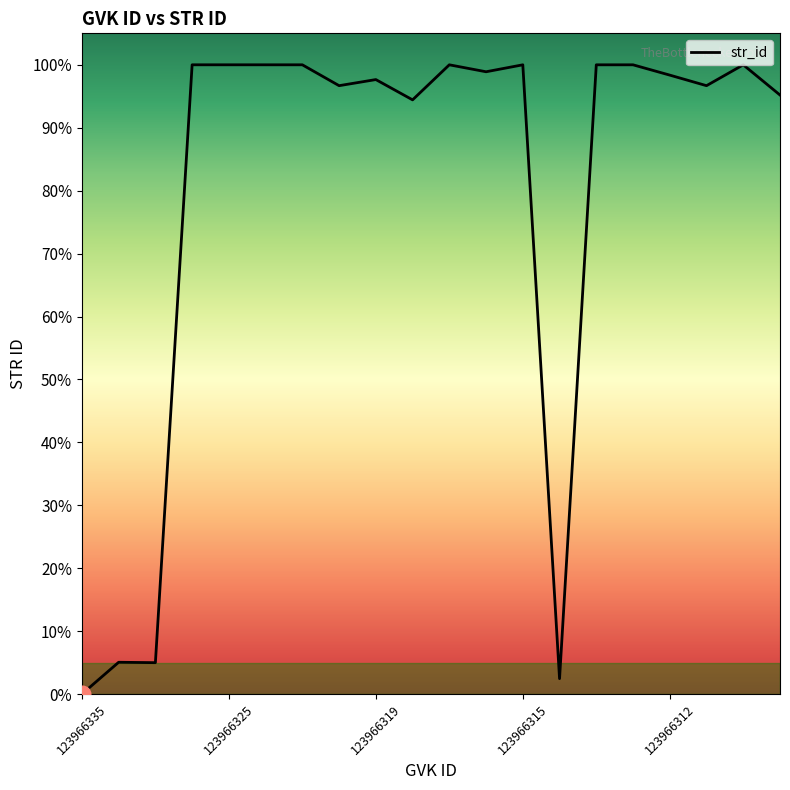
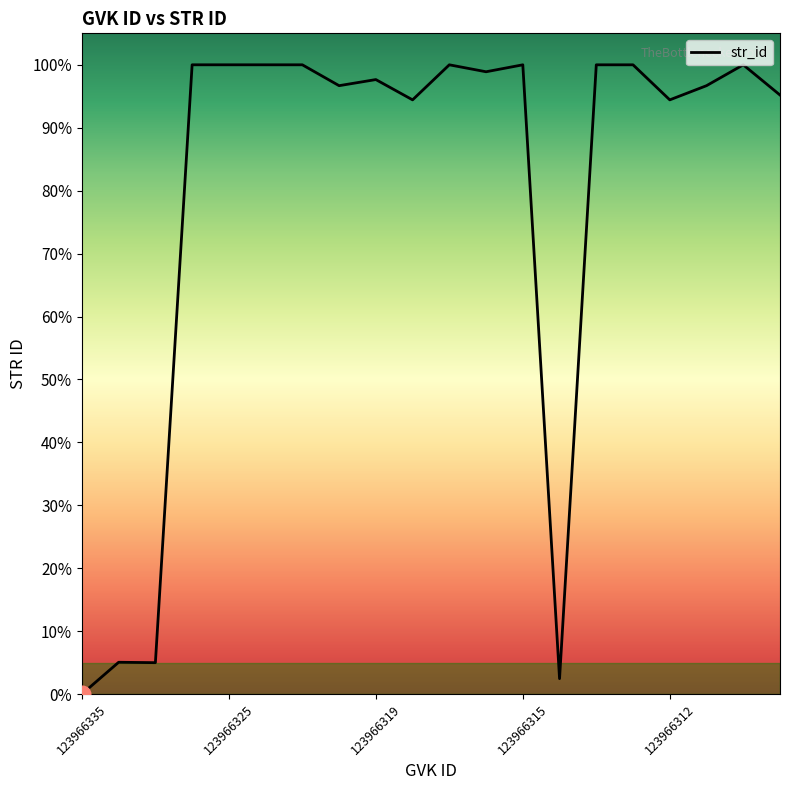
str_id, 123966312: 98% -> 94%
